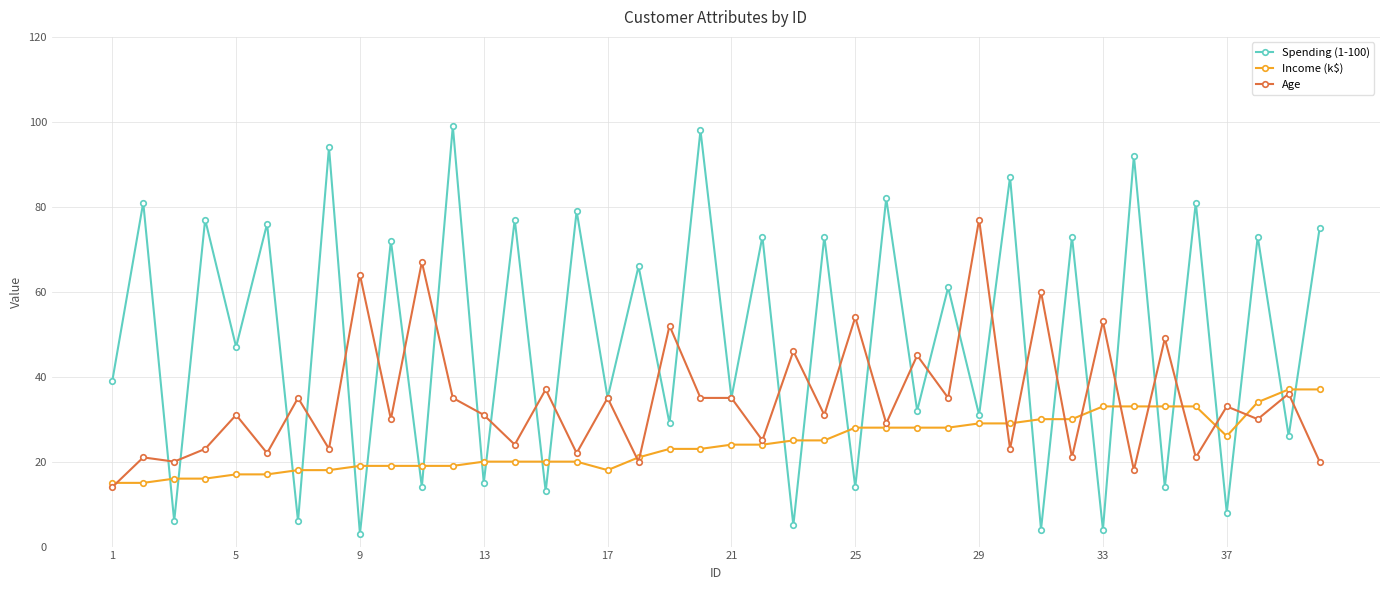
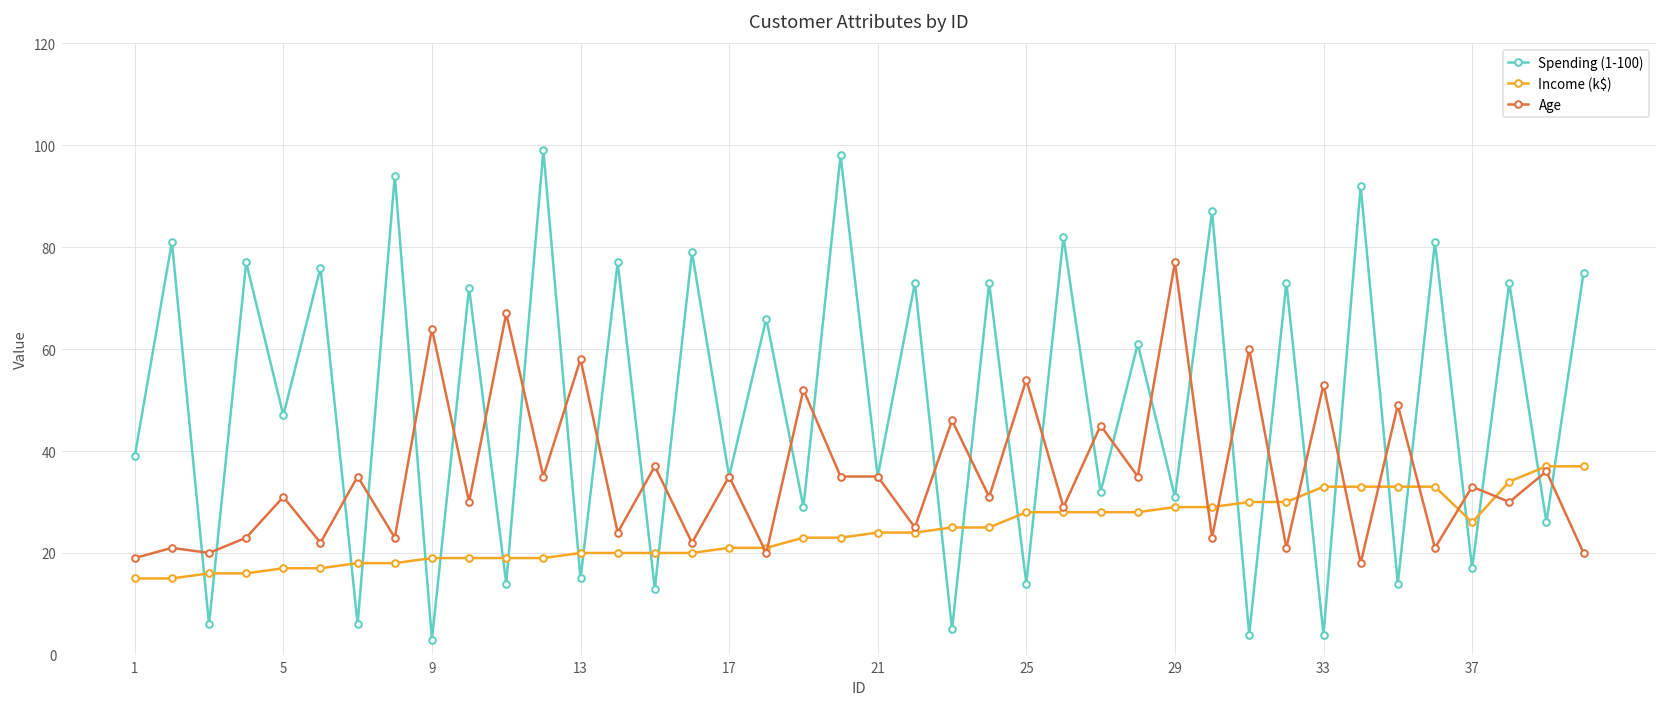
Age, 1: 14 -> 19
Age, 13: 31 -> 58
Income (k$), 17: 18 -> 21
Spending (1-100), 37: 8 -> 17
